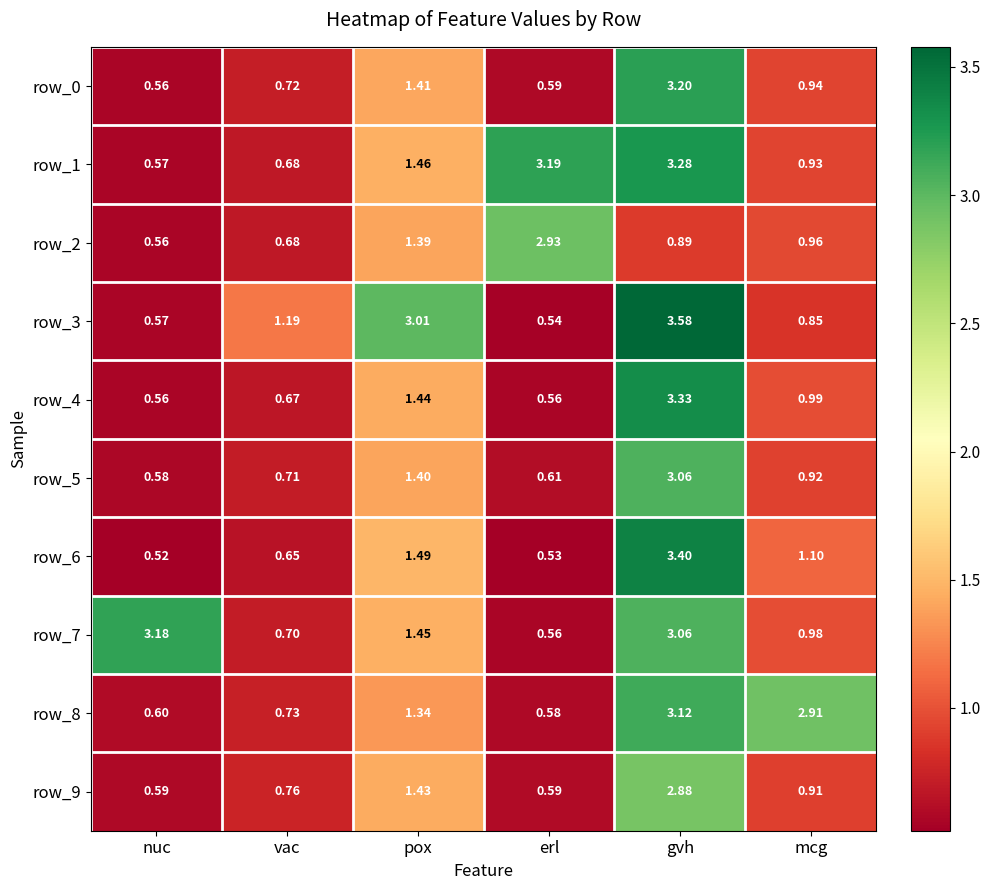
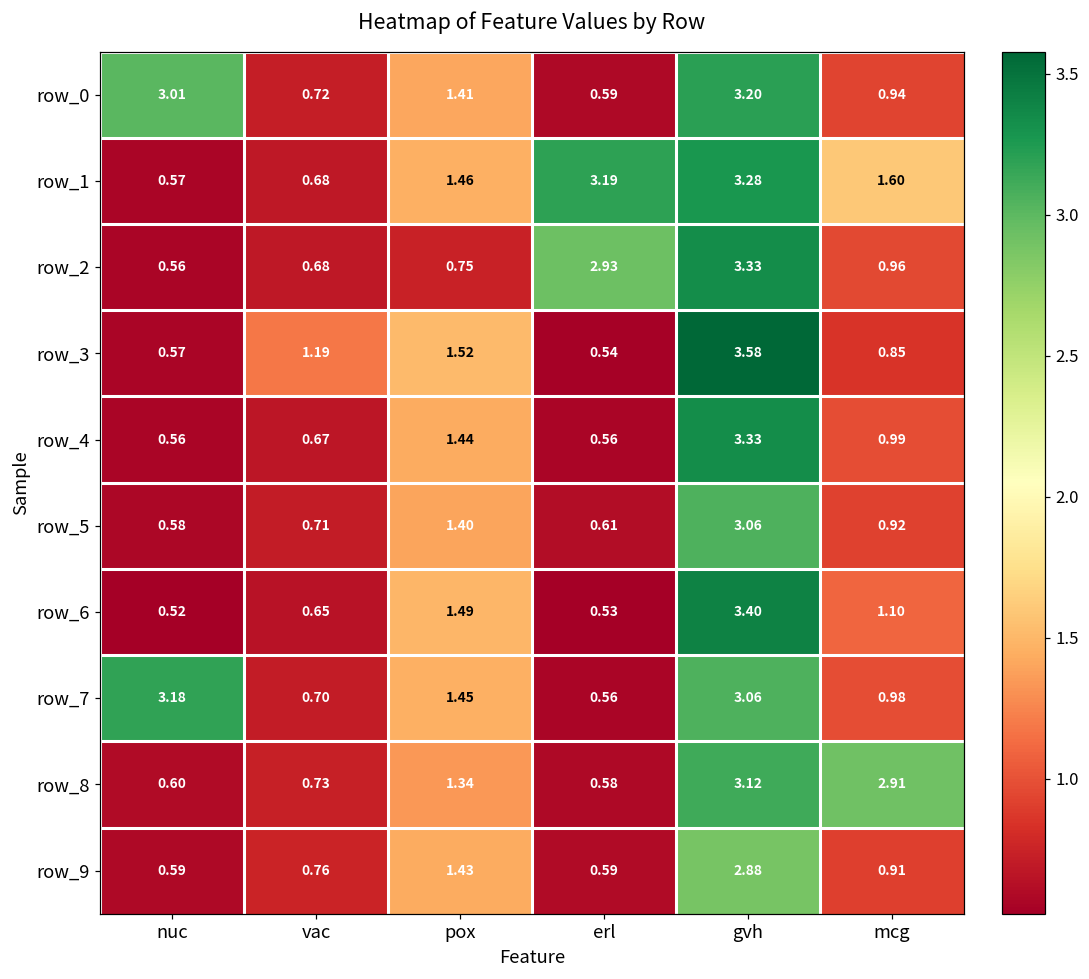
row_0, nuc: 0.56 -> 3.01
row_1, mcg: 0.93 -> 1.60
row_2, pox: 1.39 -> 0.75
row_2, gvh: 0.89 -> 3.33
row_3, pox: 3.01 -> 1.52
